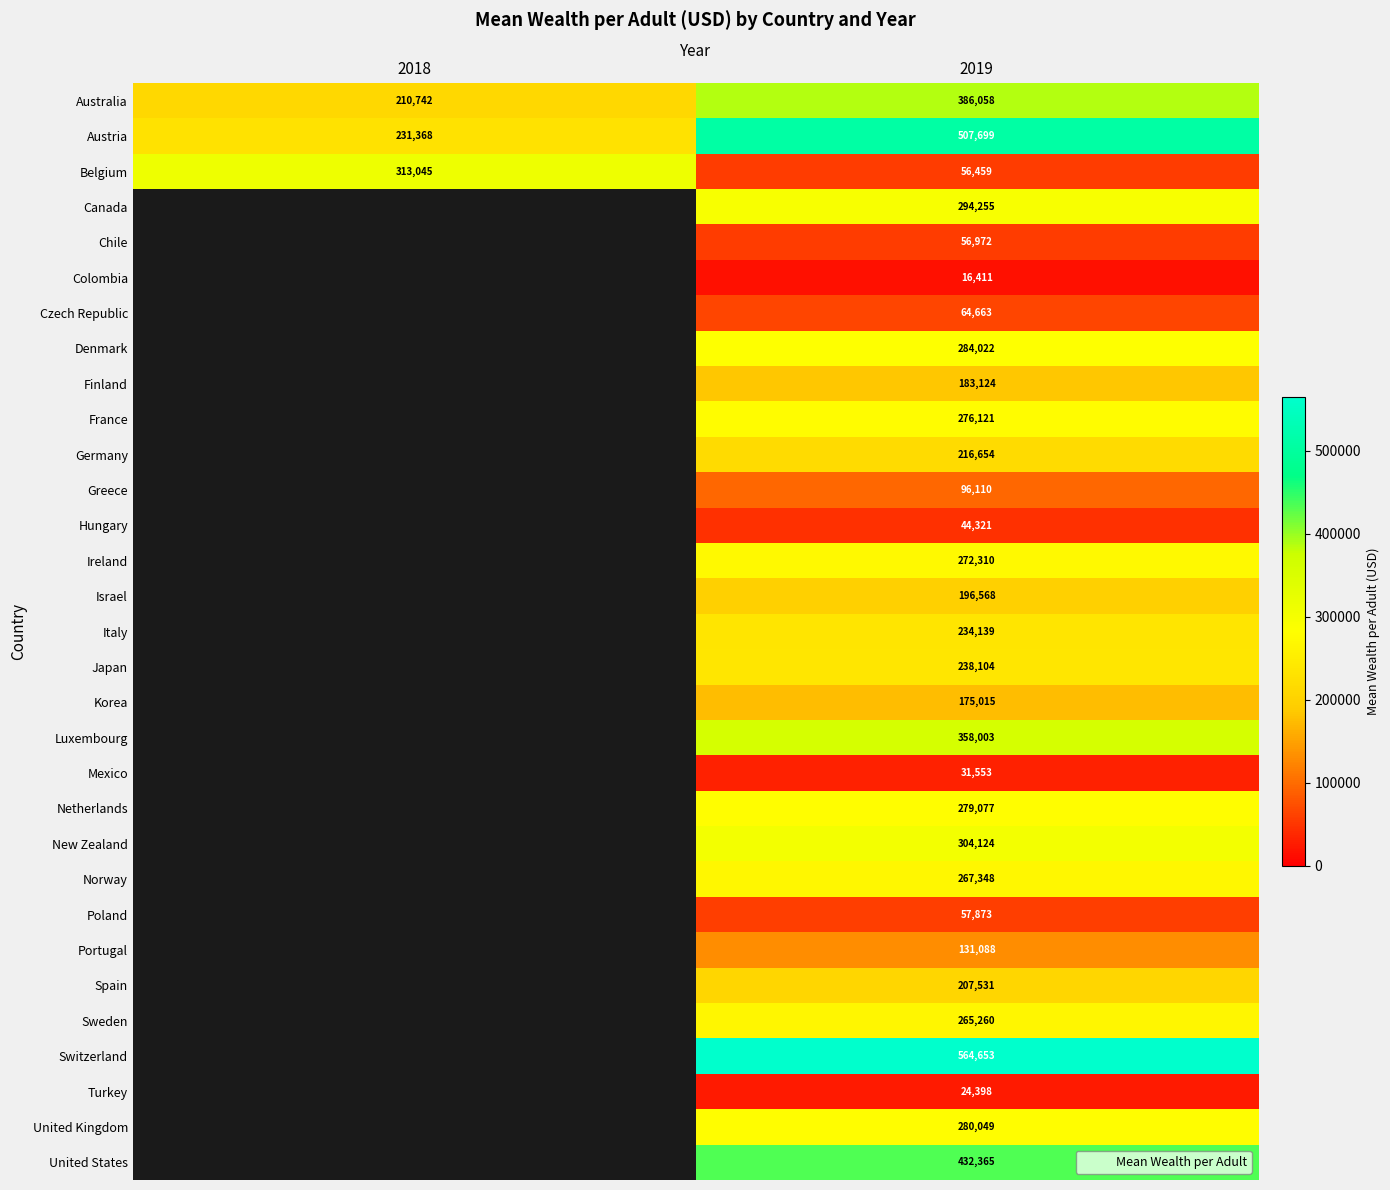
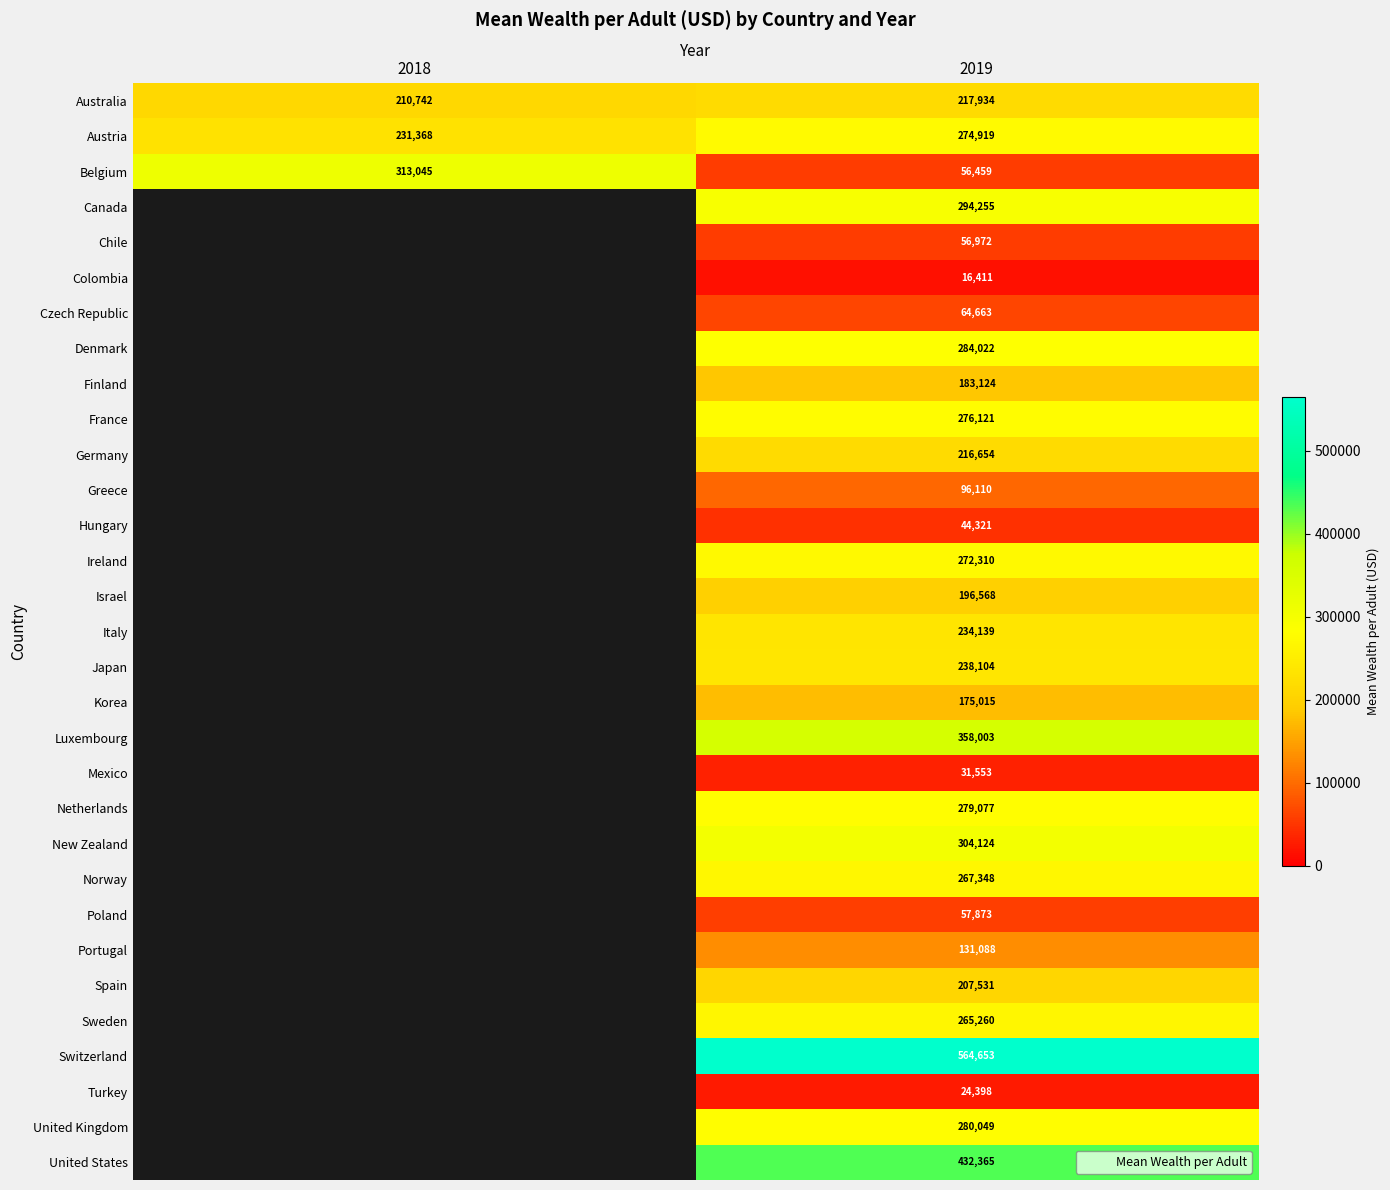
Australia, 2019: 386,058 -> 217,934
Austria, 2019: 507,699 -> 274,919
